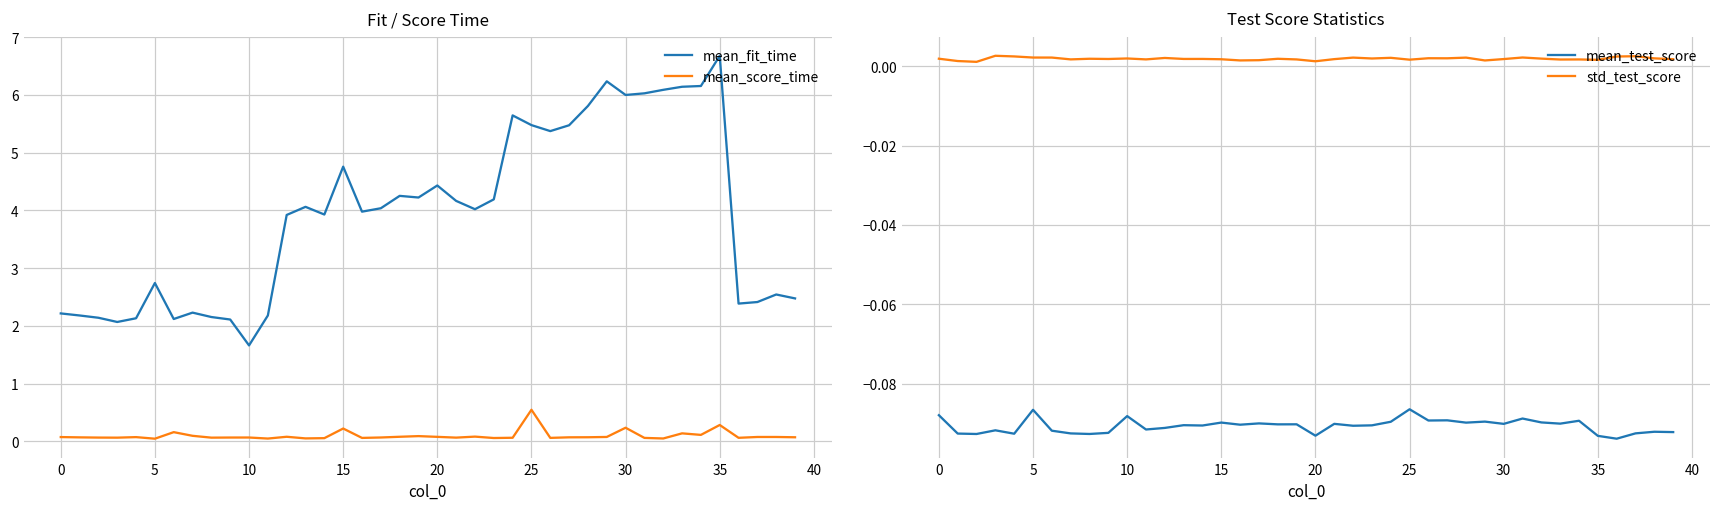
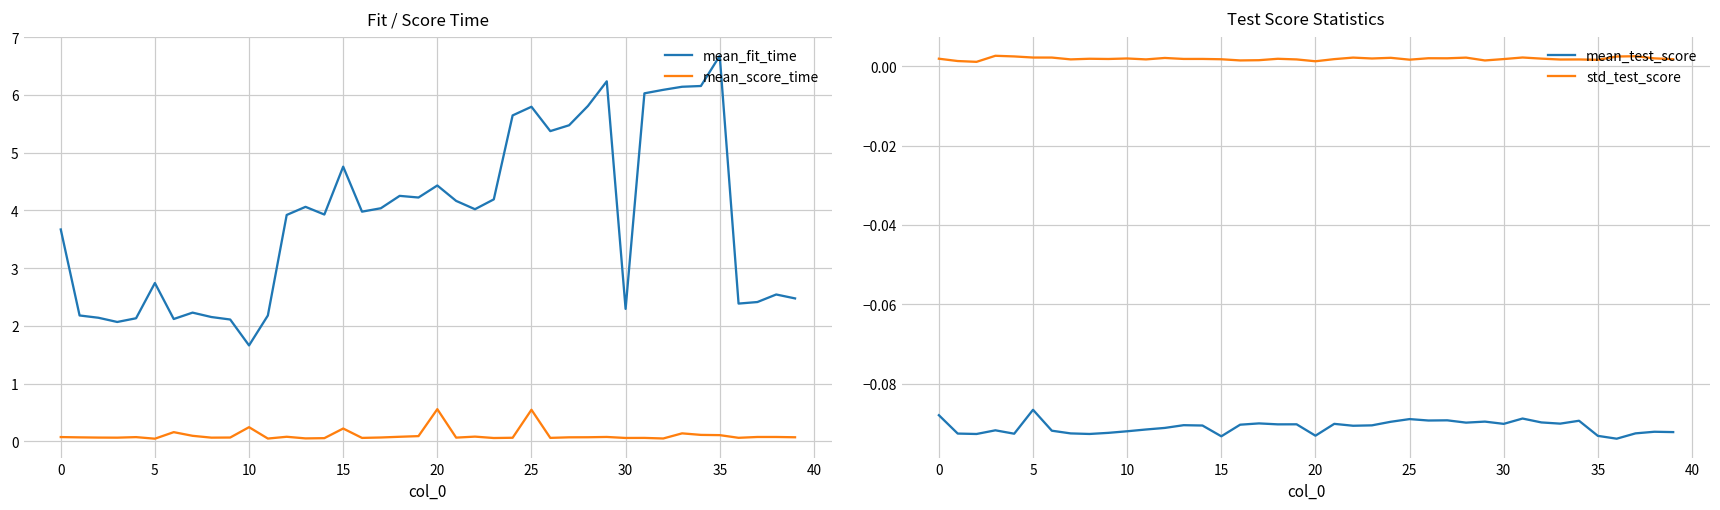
Fit / Score Time, mean_fit_time, 0: 2.2 -> 3.7
Fit / Score Time, mean_score_time, 10: 0.1 -> 0.2
Fit / Score Time, mean_score_time, 20: 0.1 -> 0.6
Fit / Score Time, mean_fit_time, 25: 5.5 -> 5.8
Fit / Score Time, mean_fit_time, 30: 6.0 -> 2.3
Fit / Score Time, mean_score_time, 30: 0.2 -> 0.1
Fit / Score Time, mean_score_time, 35: 0.3 -> 0.1
Test Score Statistics, mean_test_score, 10: -0.088 -> -0.092
Test Score Statistics, mean_test_score, 15: -0.090 -> -0.093
Test Score Statistics, mean_test_score, 25: -0.086 -> -0.089
